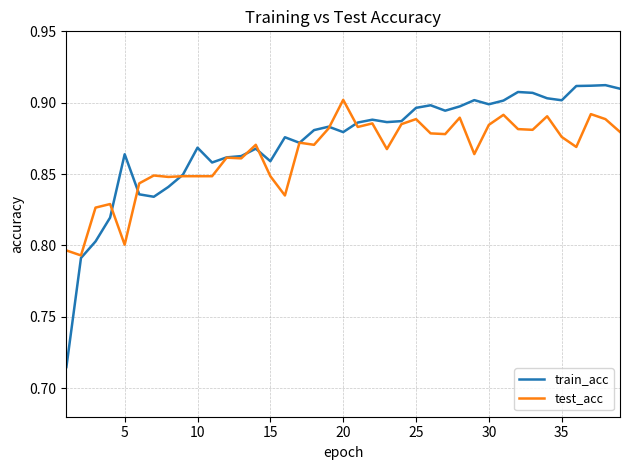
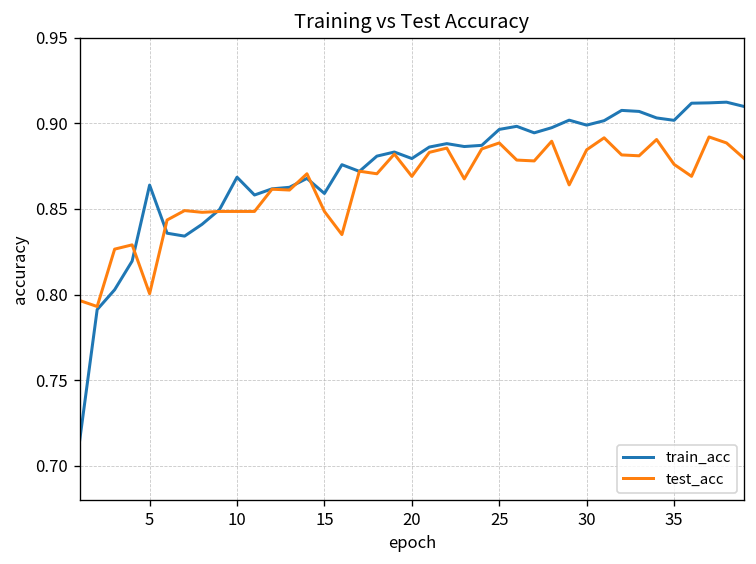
test_acc, 20: 0.902 -> 0.869
